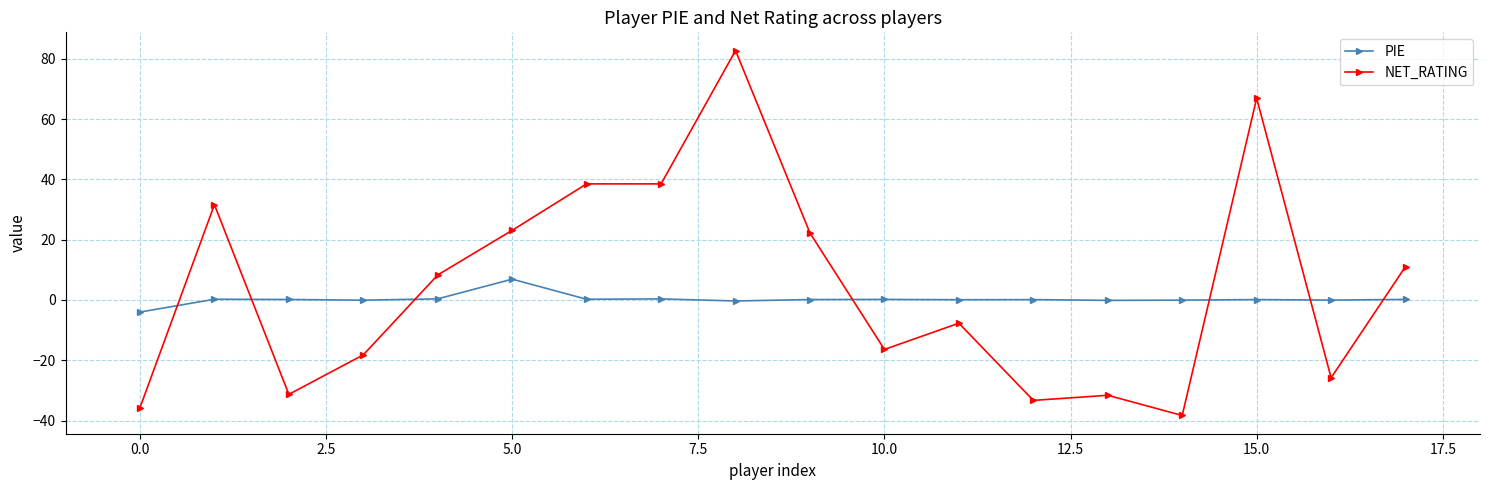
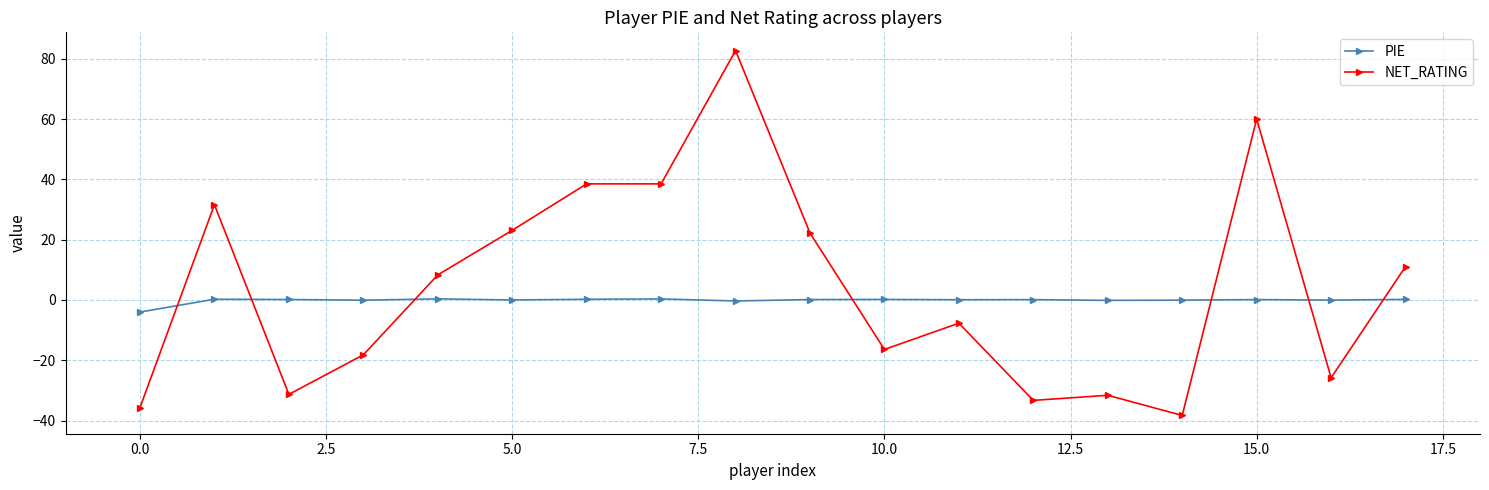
PIE, 5.0: 7 -> 0
NET_RATING, 15.0: 67 -> 60
